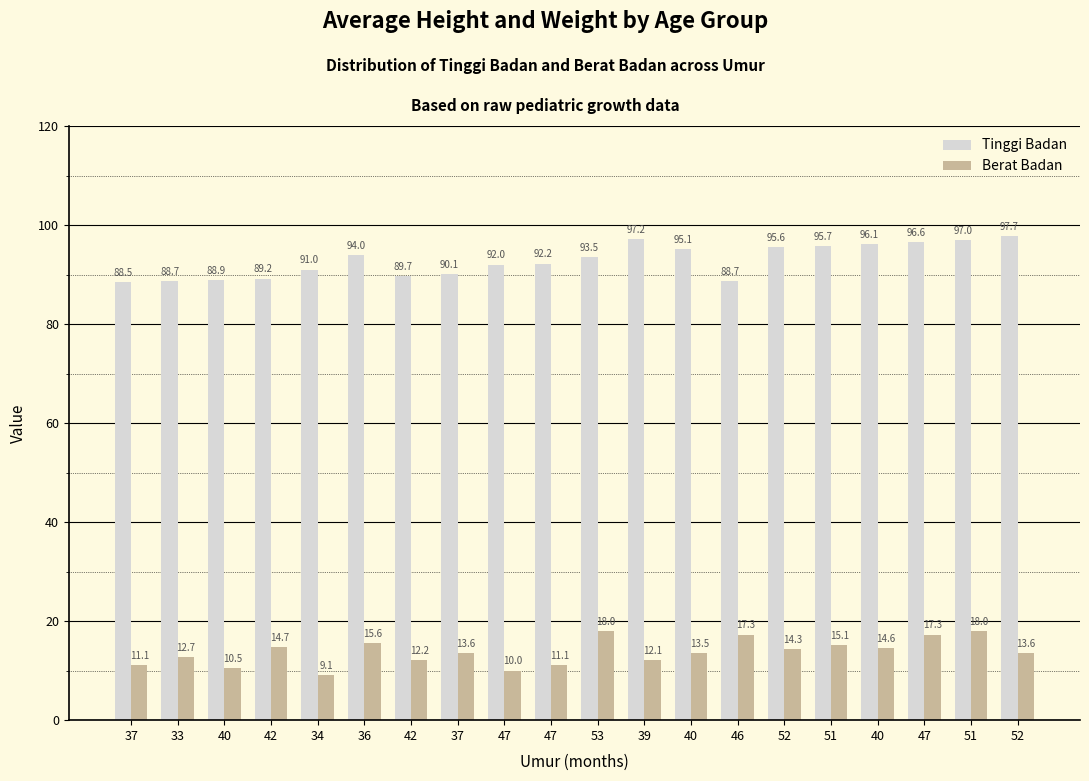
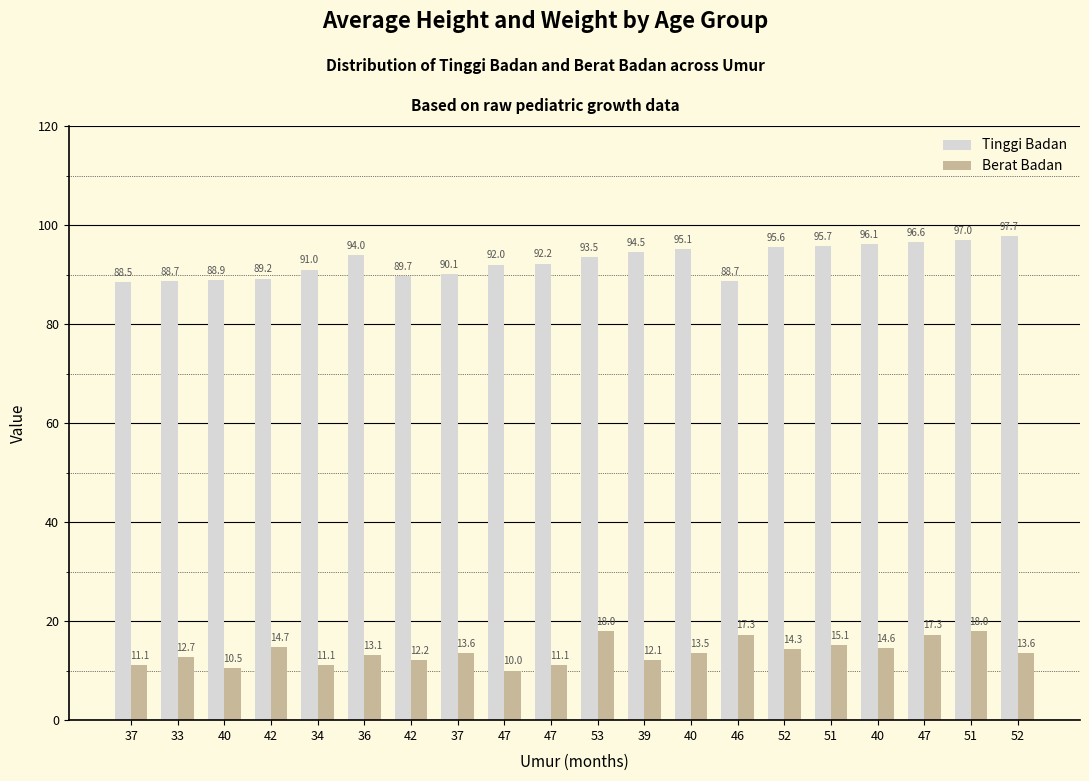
Berat Badan, 34: 9.1 -> 11.1
Berat Badan, 36: 15.6 -> 13.1
Tinggi Badan, 39: 97.2 -> 94.5
